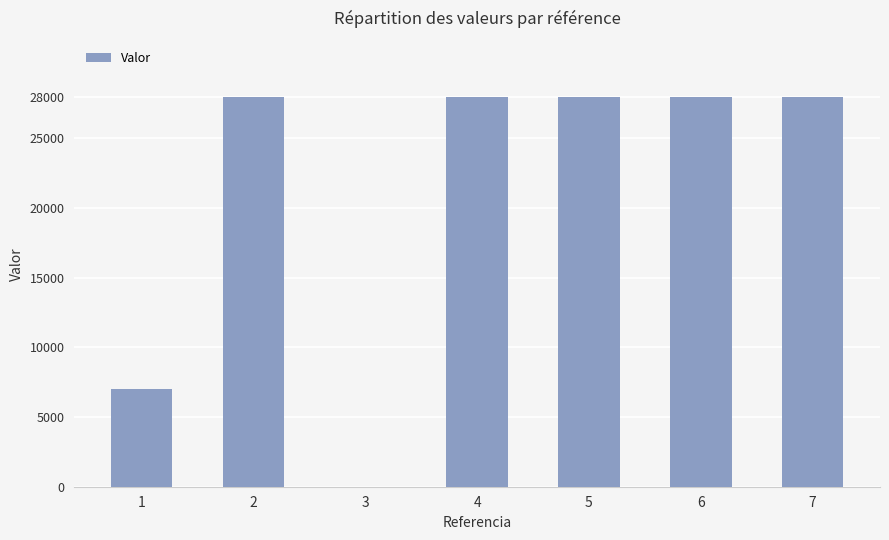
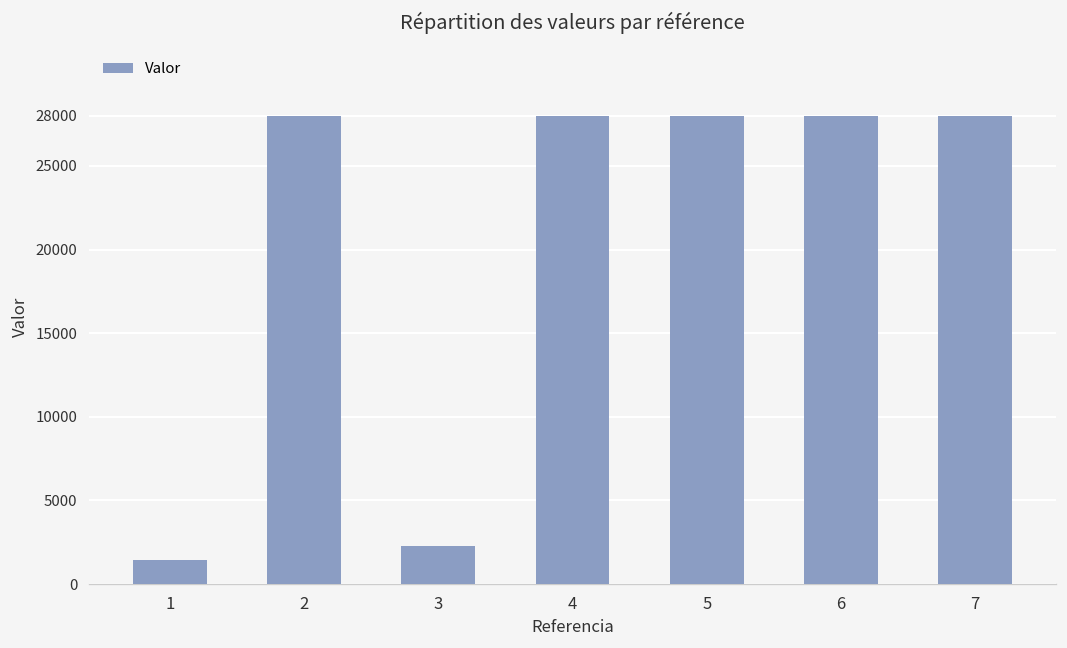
1: 7000 -> 1500
3: 0 -> 2300
